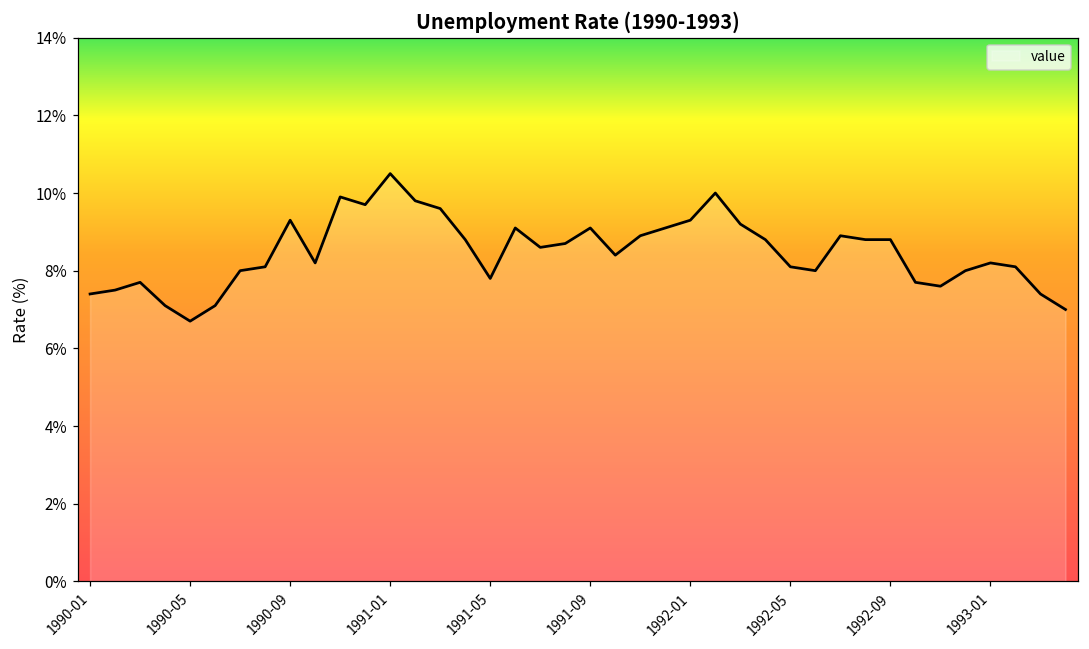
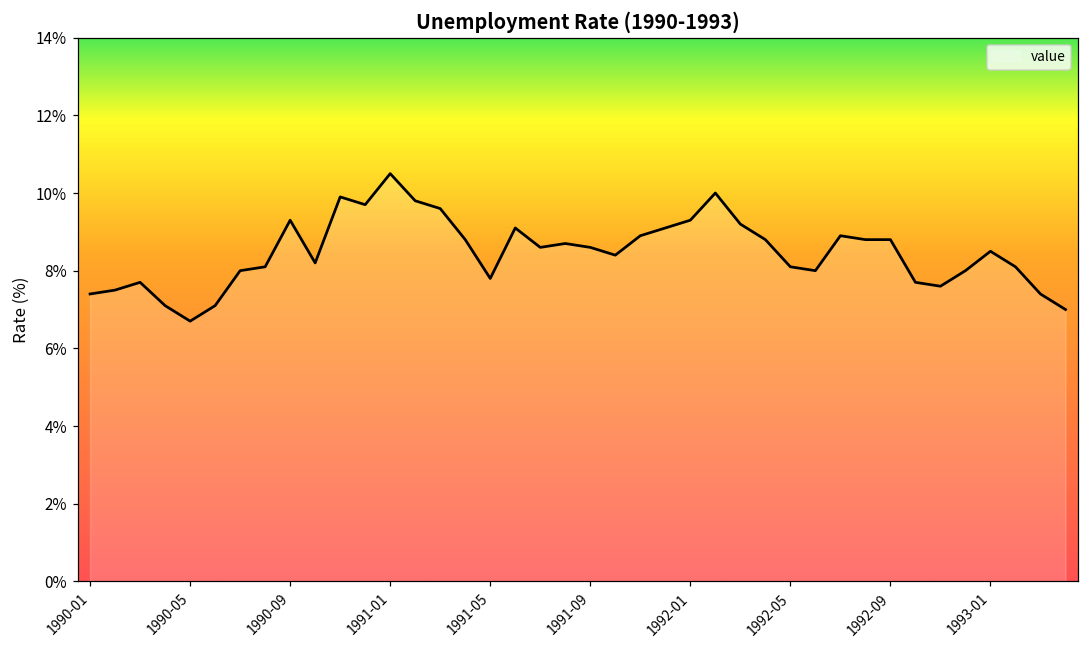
1991-09: 9.1% -> 8.6%
1993-01: 8.2% -> 8.5%
